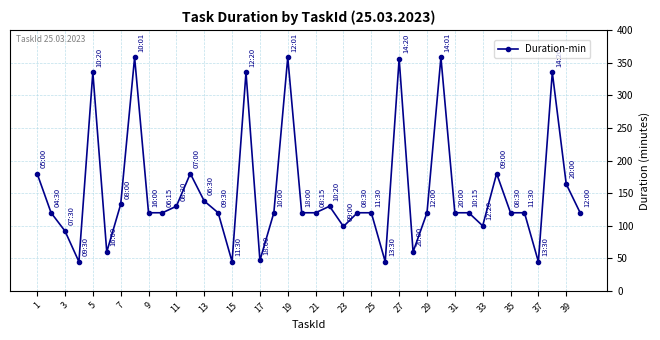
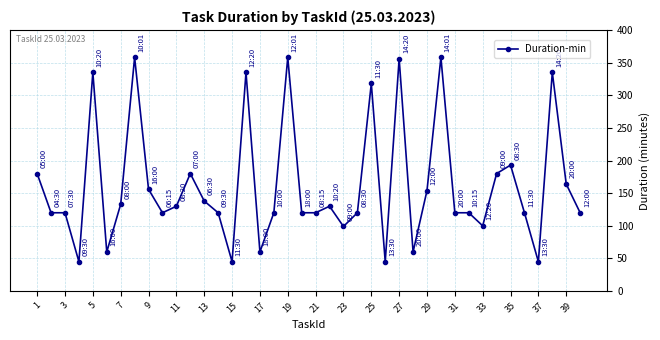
3: 90 -> 120
9: 120 -> 160
17: 50 -> 60
25: 120 -> 320
29: 120 -> 150
35: 120 -> 190
